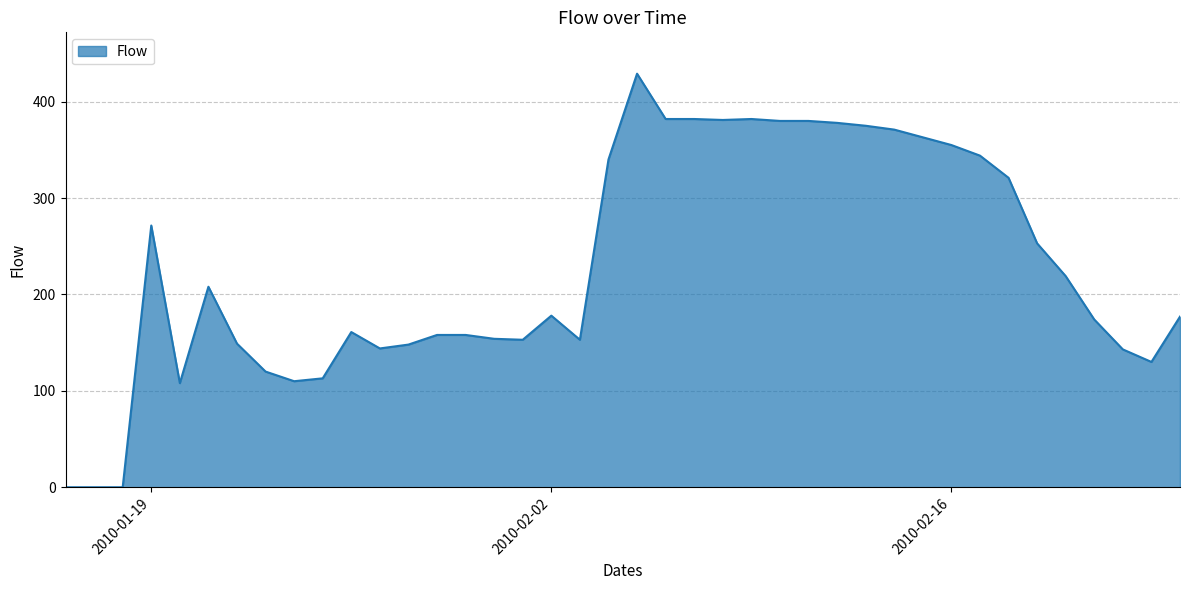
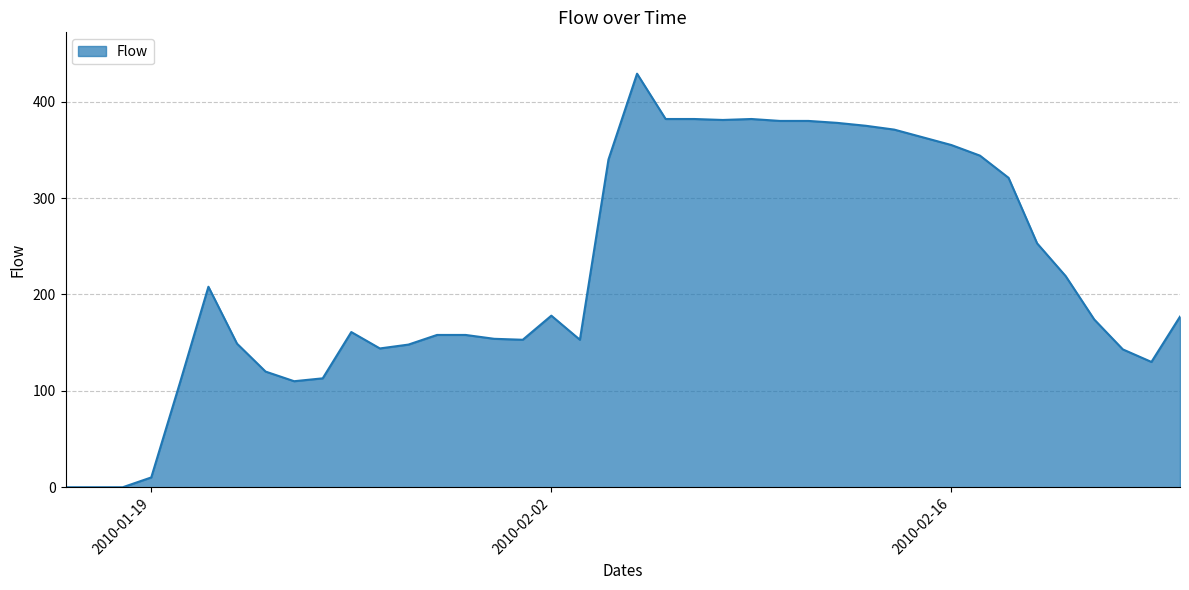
2010-01-19: 270 -> 10
